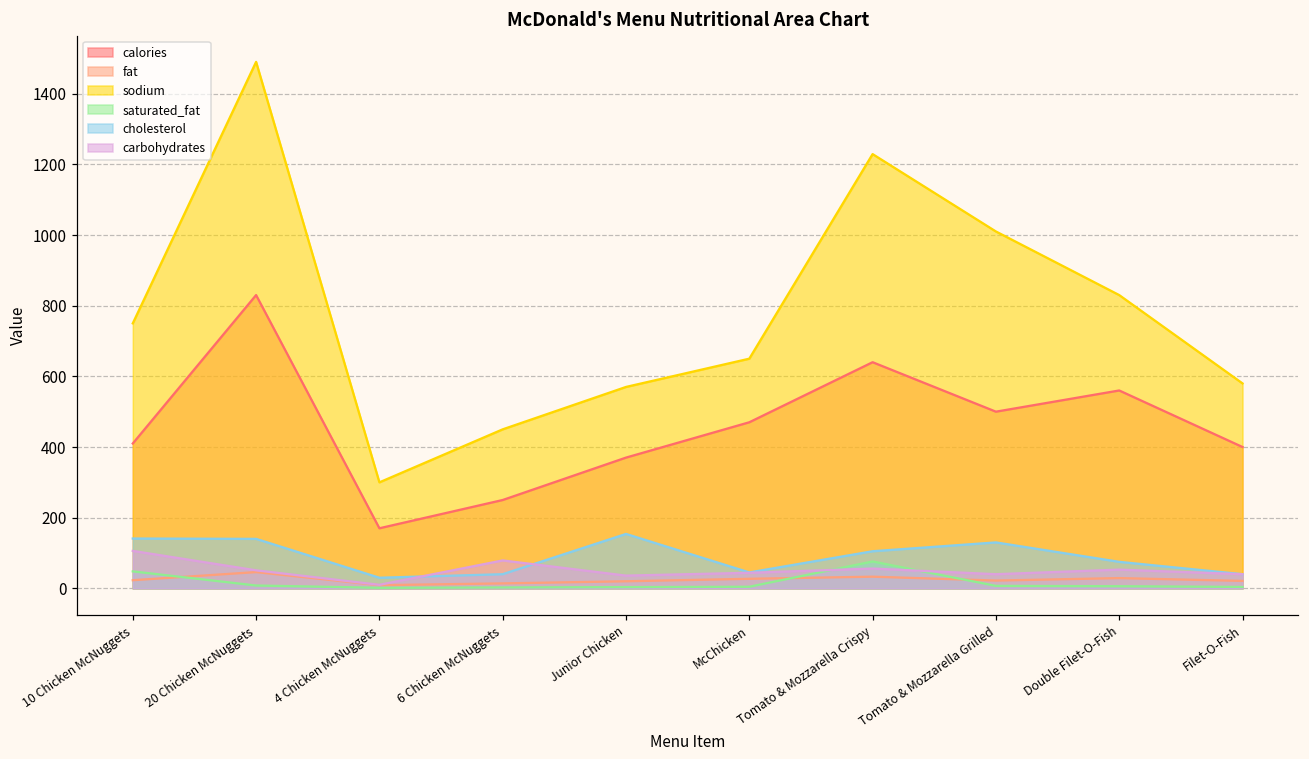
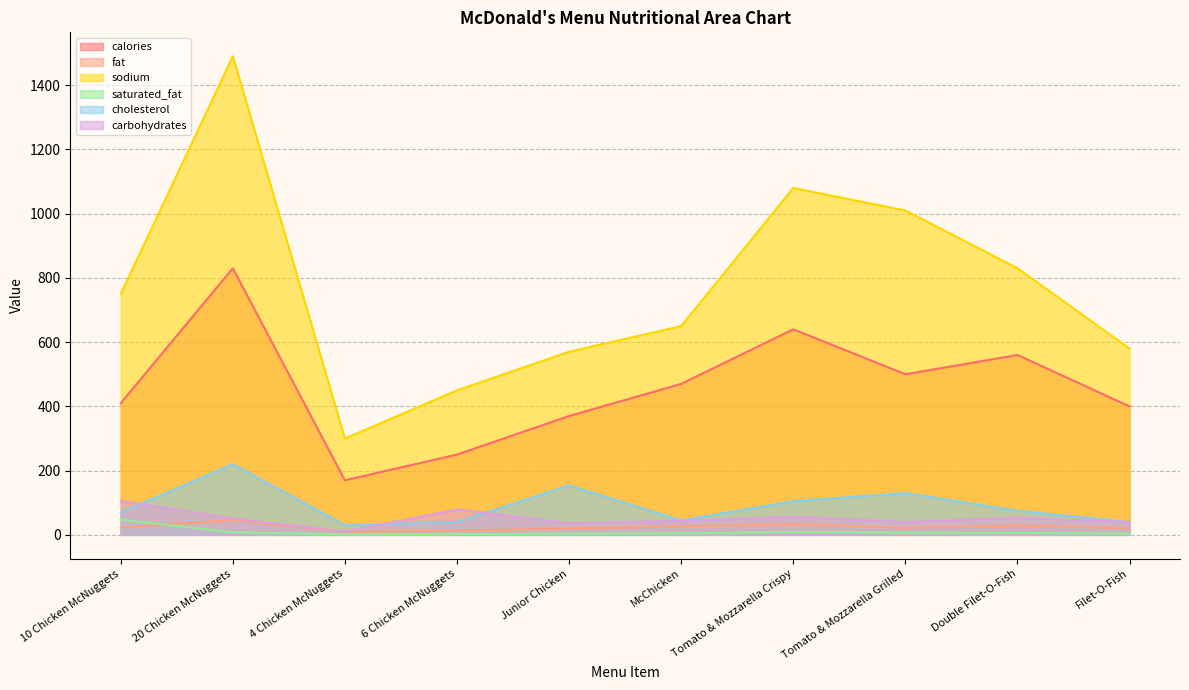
cholesterol, 10 Chicken McNuggets: 140 -> 70
cholesterol, 20 Chicken McNuggets: 140 -> 220
sodium, Tomato & Mozzarella Crispy: 1230 -> 1080
saturated_fat, Tomato & Mozzarella Crispy: 80 -> 10
